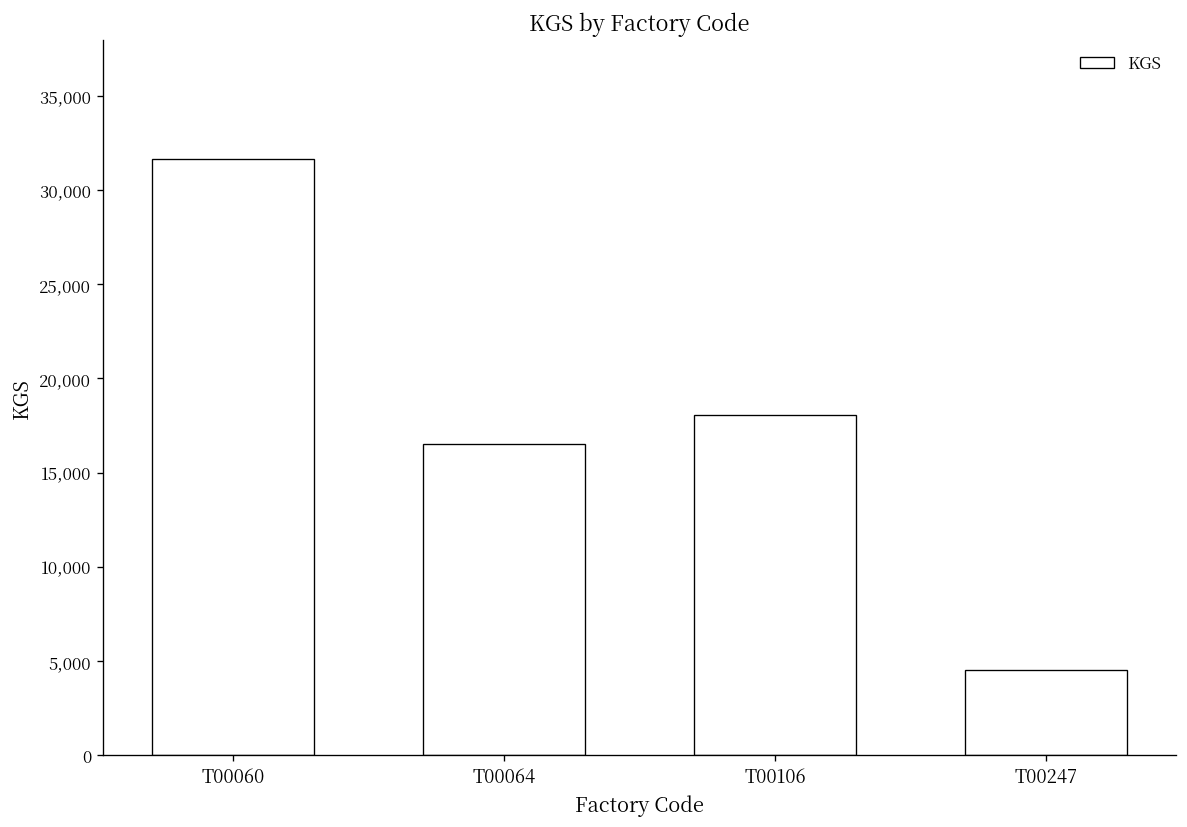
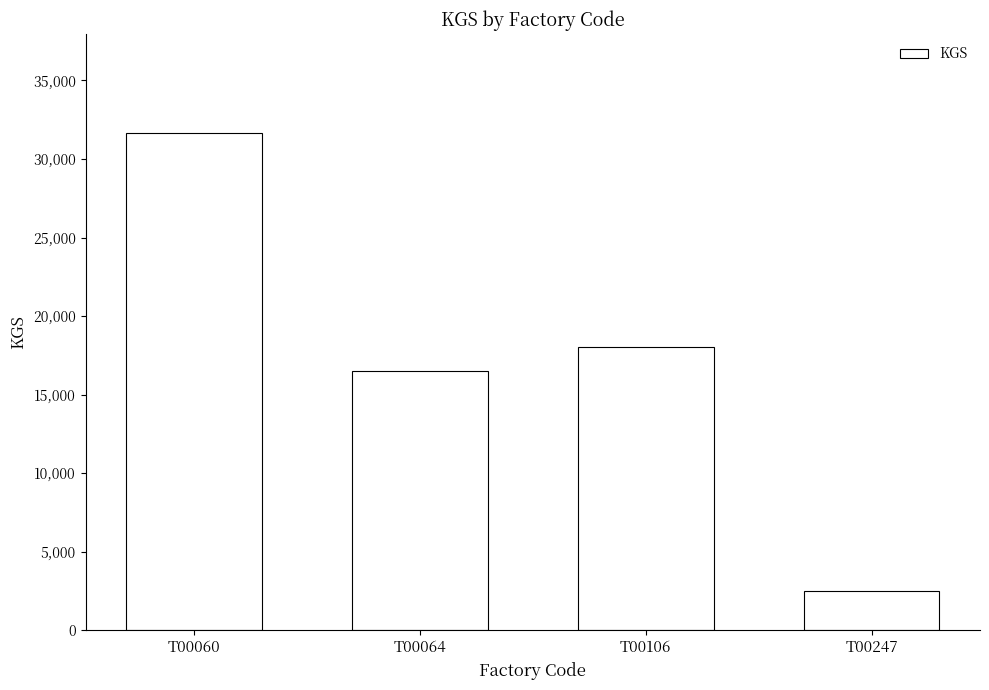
T00247: 4,500 -> 2,500
